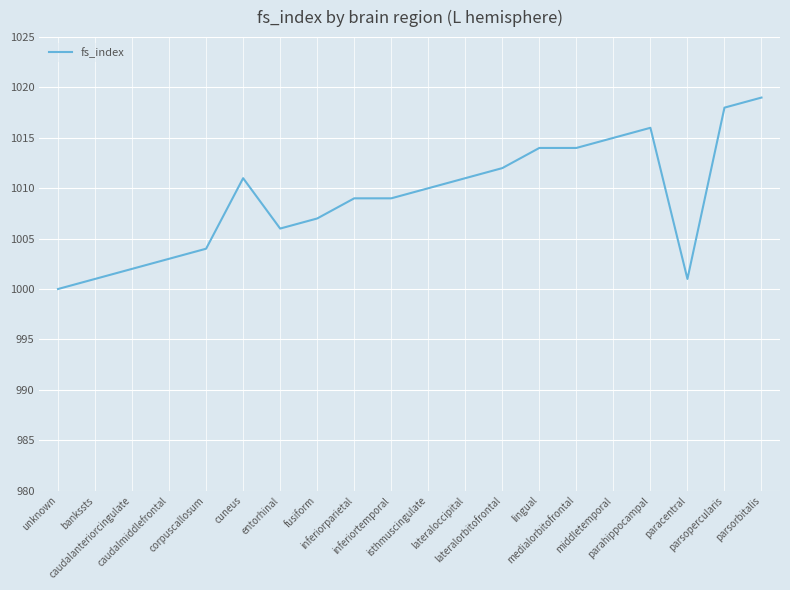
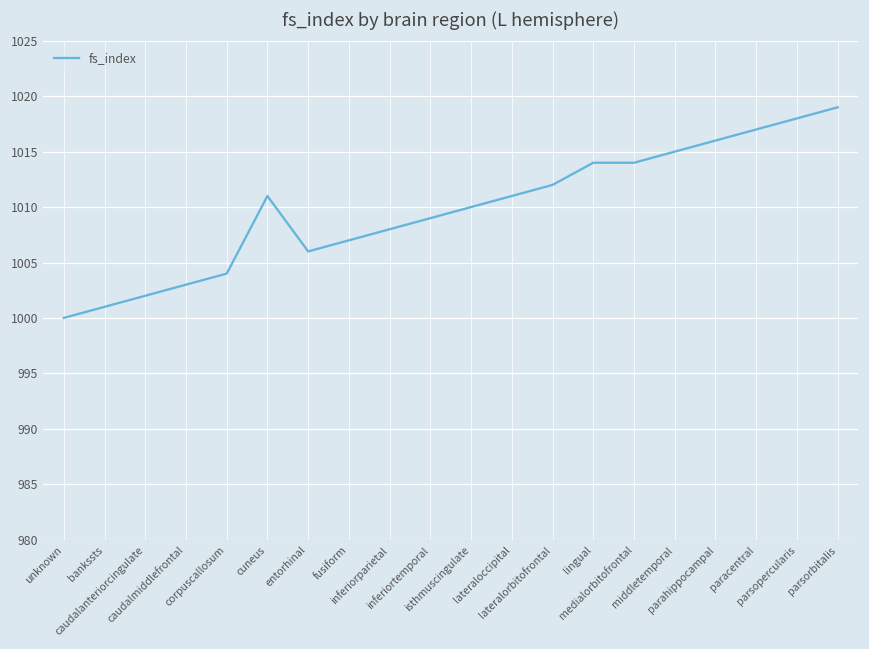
inferiorparietal: 1009 -> 1008
paracentral: 1001 -> 1017
